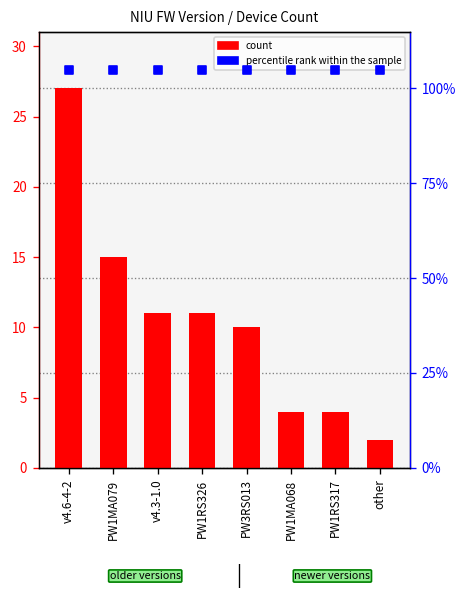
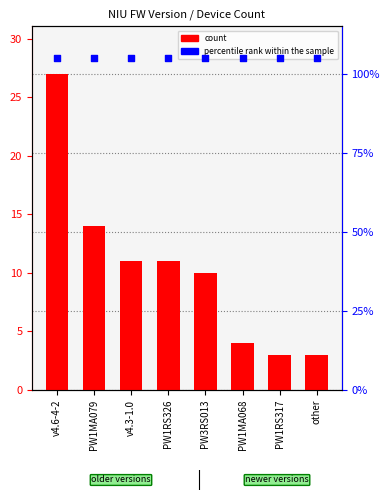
count, PW1MA079: 15 -> 14
count, PW1RS317: 4 -> 3
count, other: 2 -> 3
